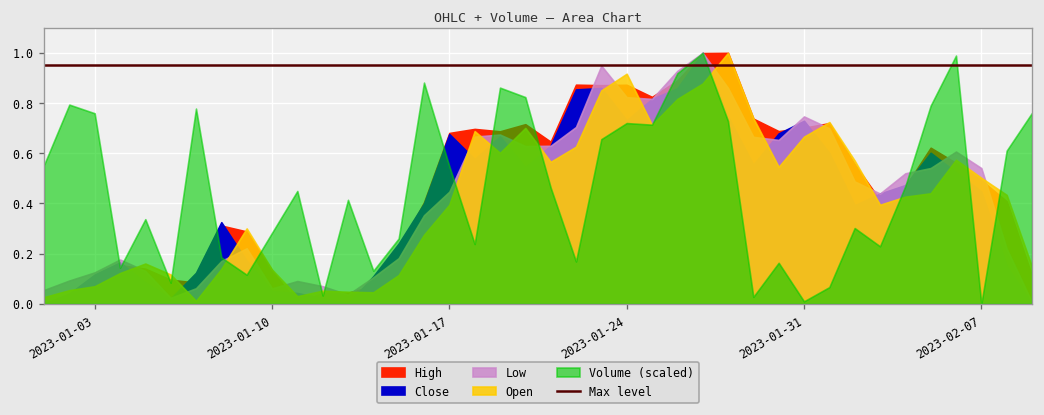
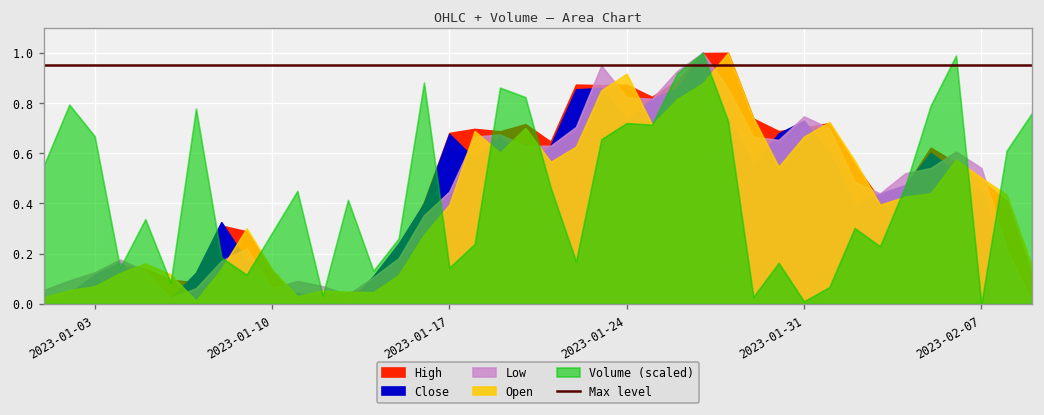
Volume (scaled), 2023-01-03: 0.76 -> 0.67
Volume (scaled), 2023-01-17: 0.55 -> 0.14
